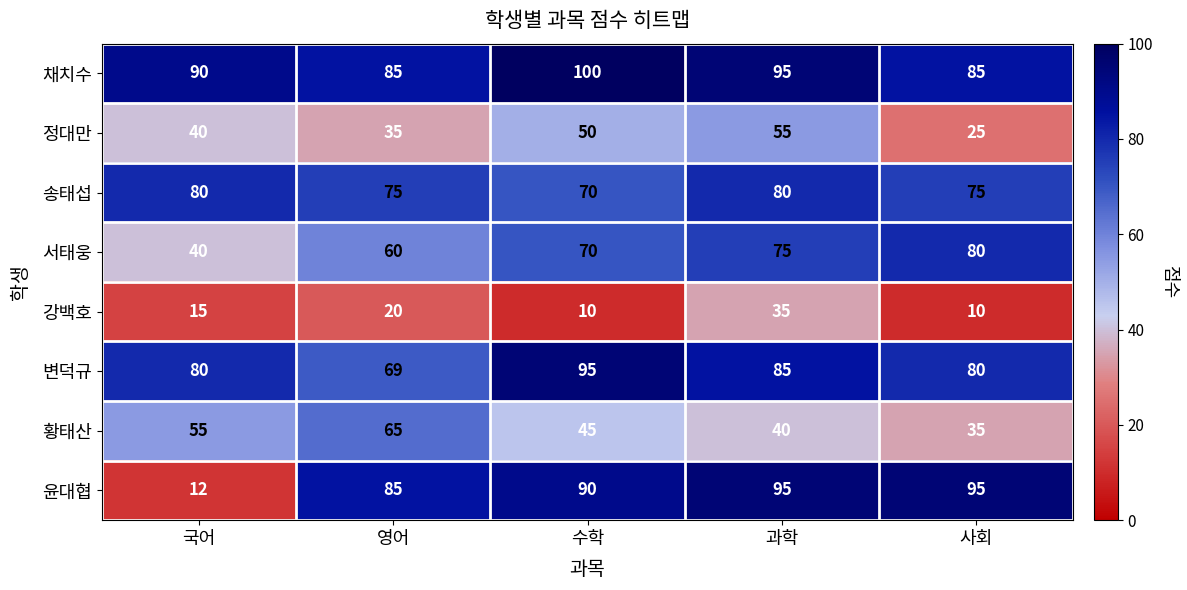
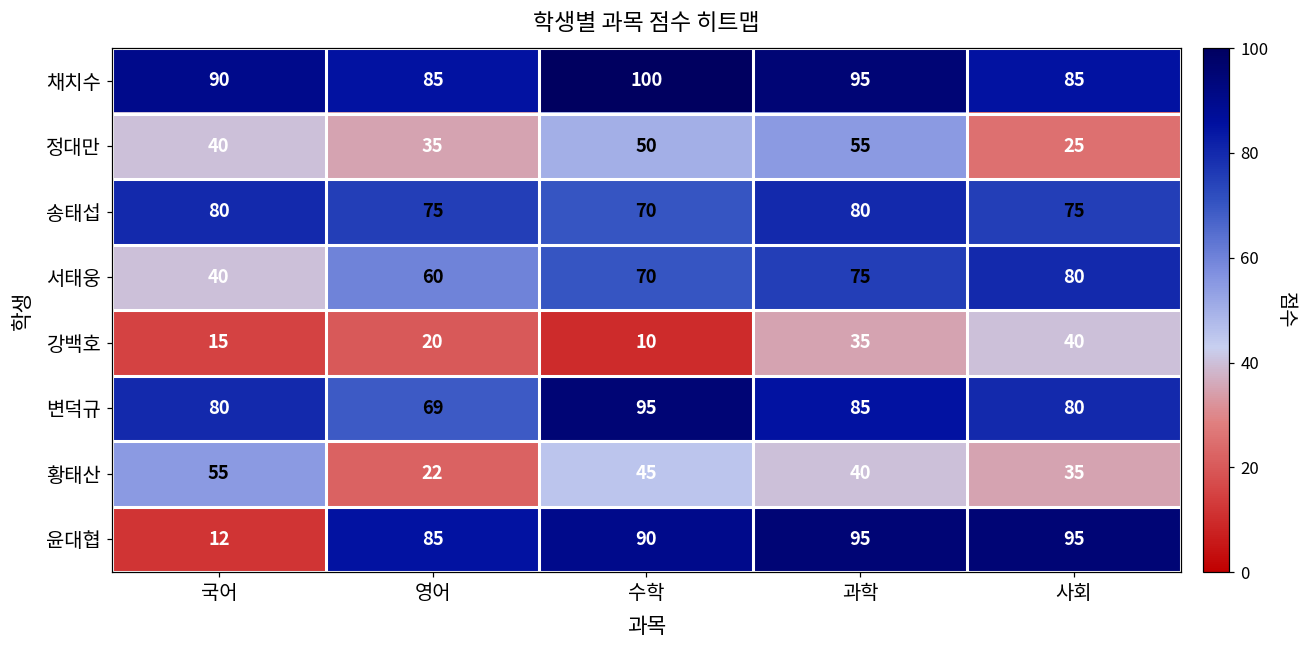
강백호, 사회: 10 -> 40
황태산, 영어: 65 -> 22
